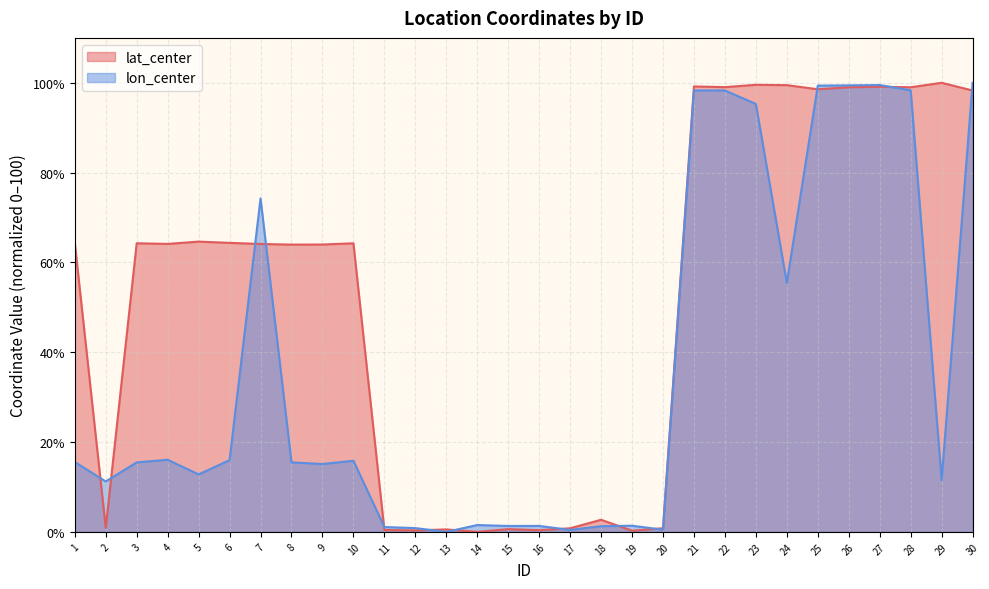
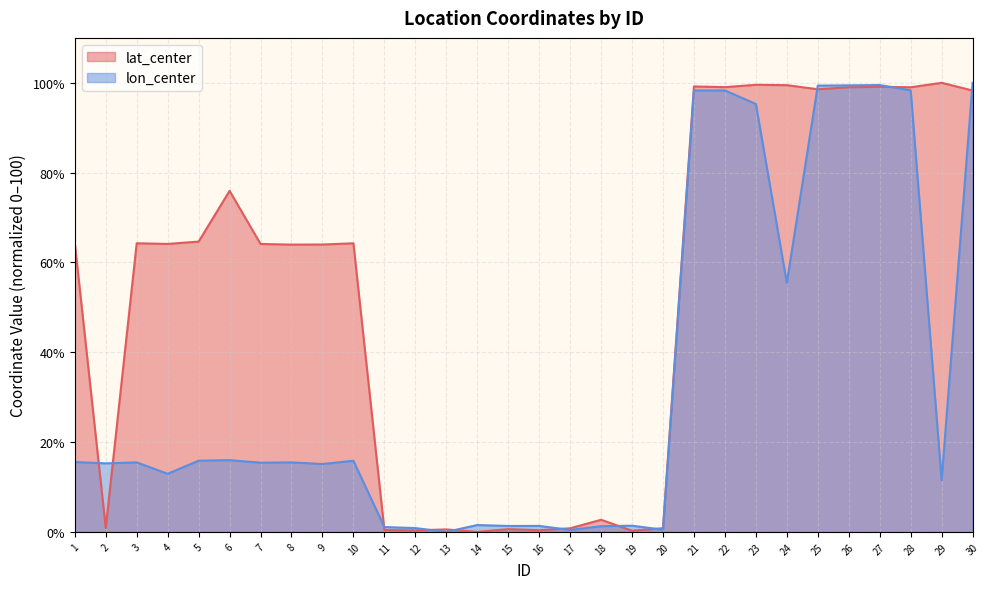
lon_center, 2: 11% -> 15%
lon_center, 4: 16% -> 13%
lon_center, 5: 13% -> 16%
lat_center, 6: 64% -> 76%
lon_center, 7: 74% -> 15%
